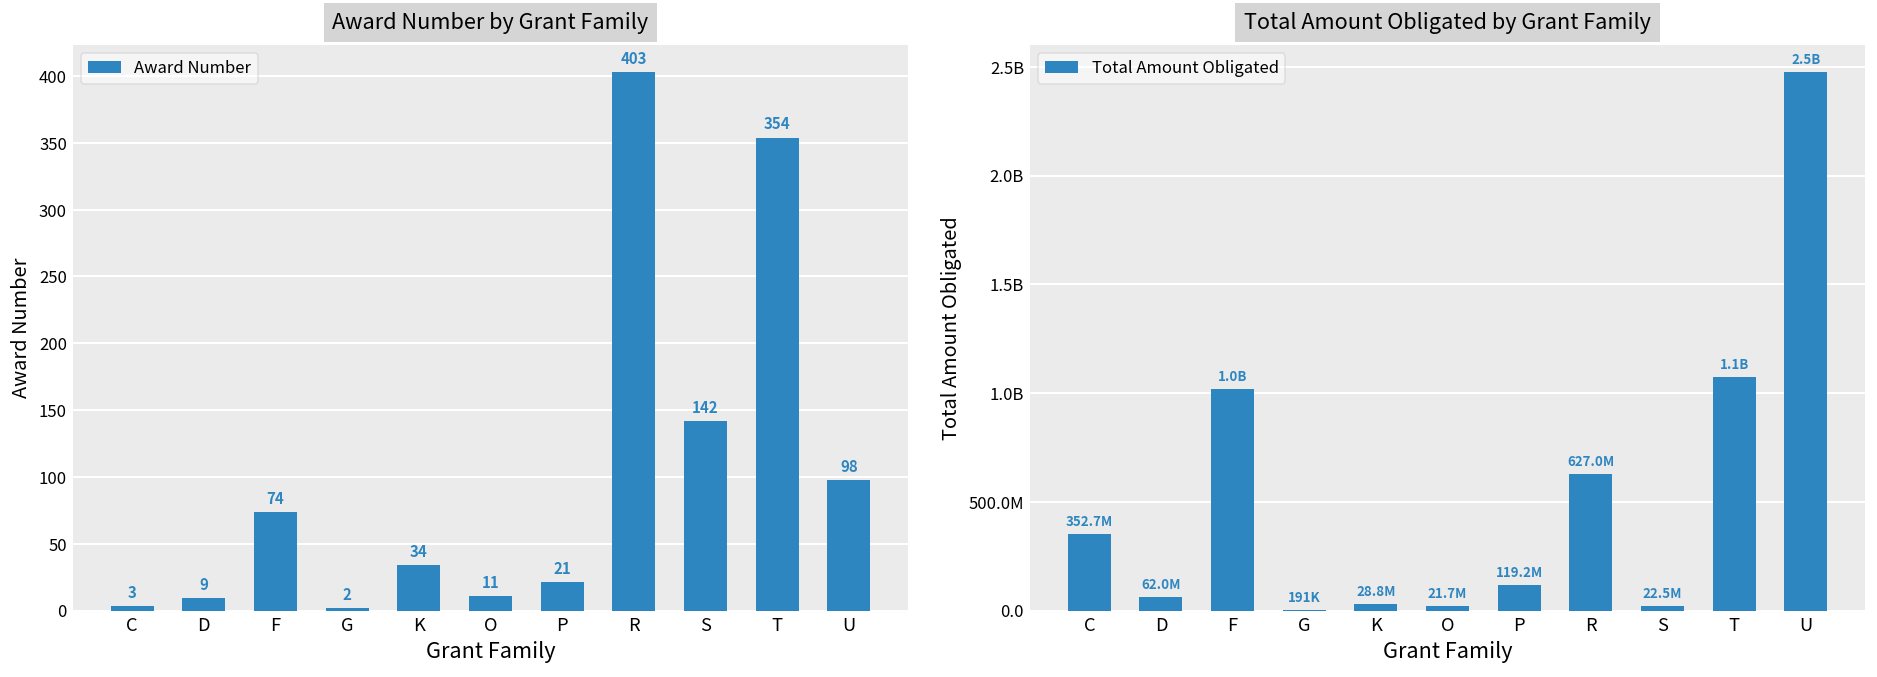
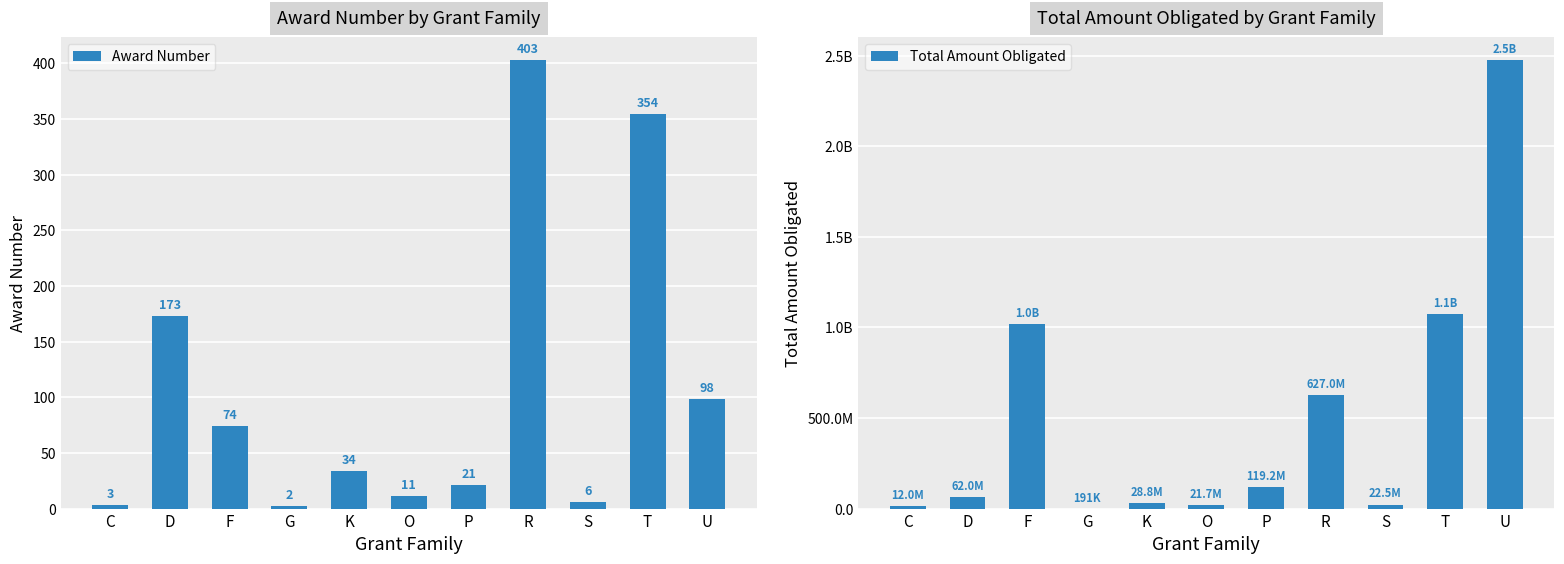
Award Number by Grant Family, D: 9 -> 173
Award Number by Grant Family, S: 142 -> 6
Total Amount Obligated by Grant Family, C: 352.7M -> 12.0M
